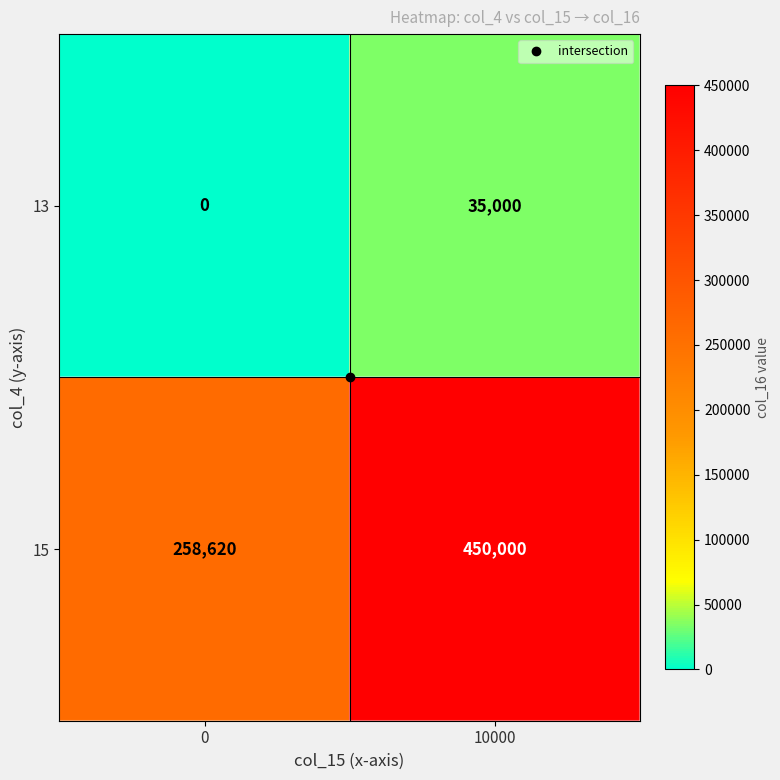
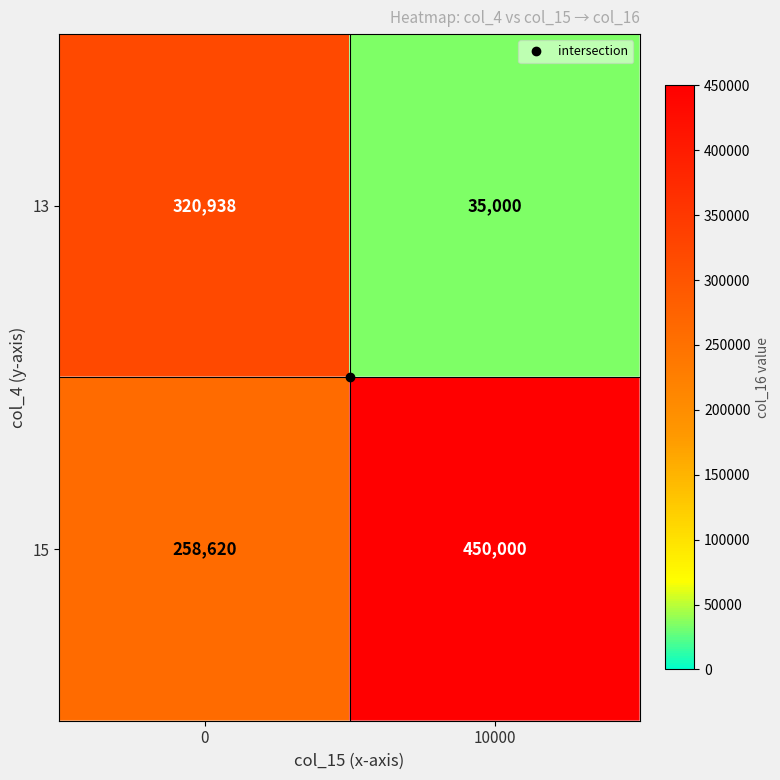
13, 0: 0 -> 320,938
